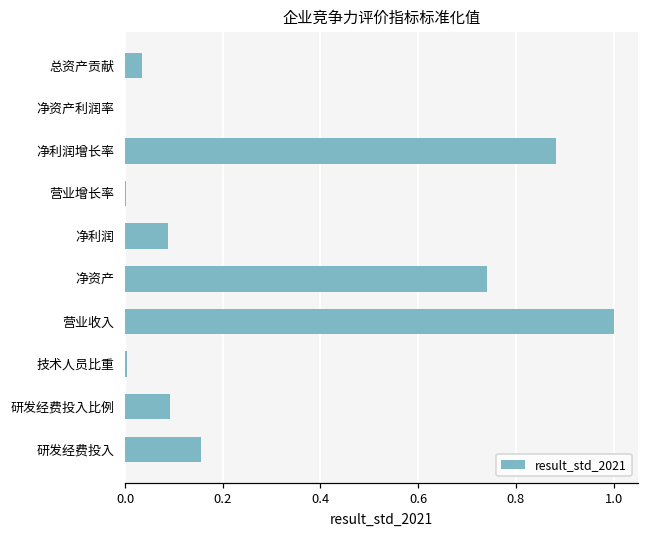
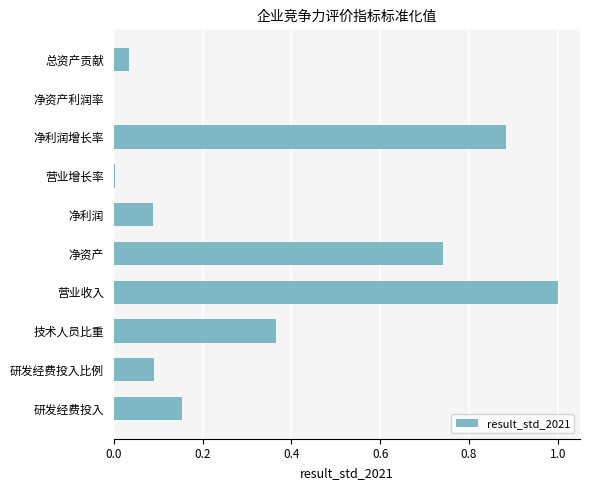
技术人员比重: 0.00 -> 0.36
